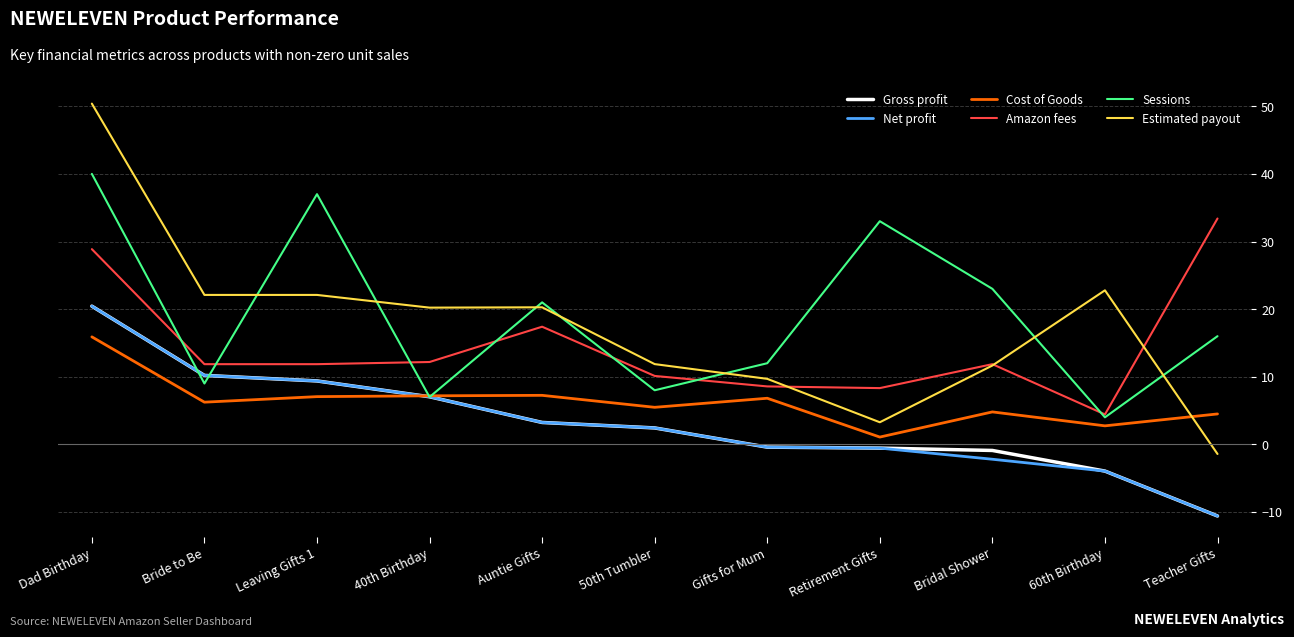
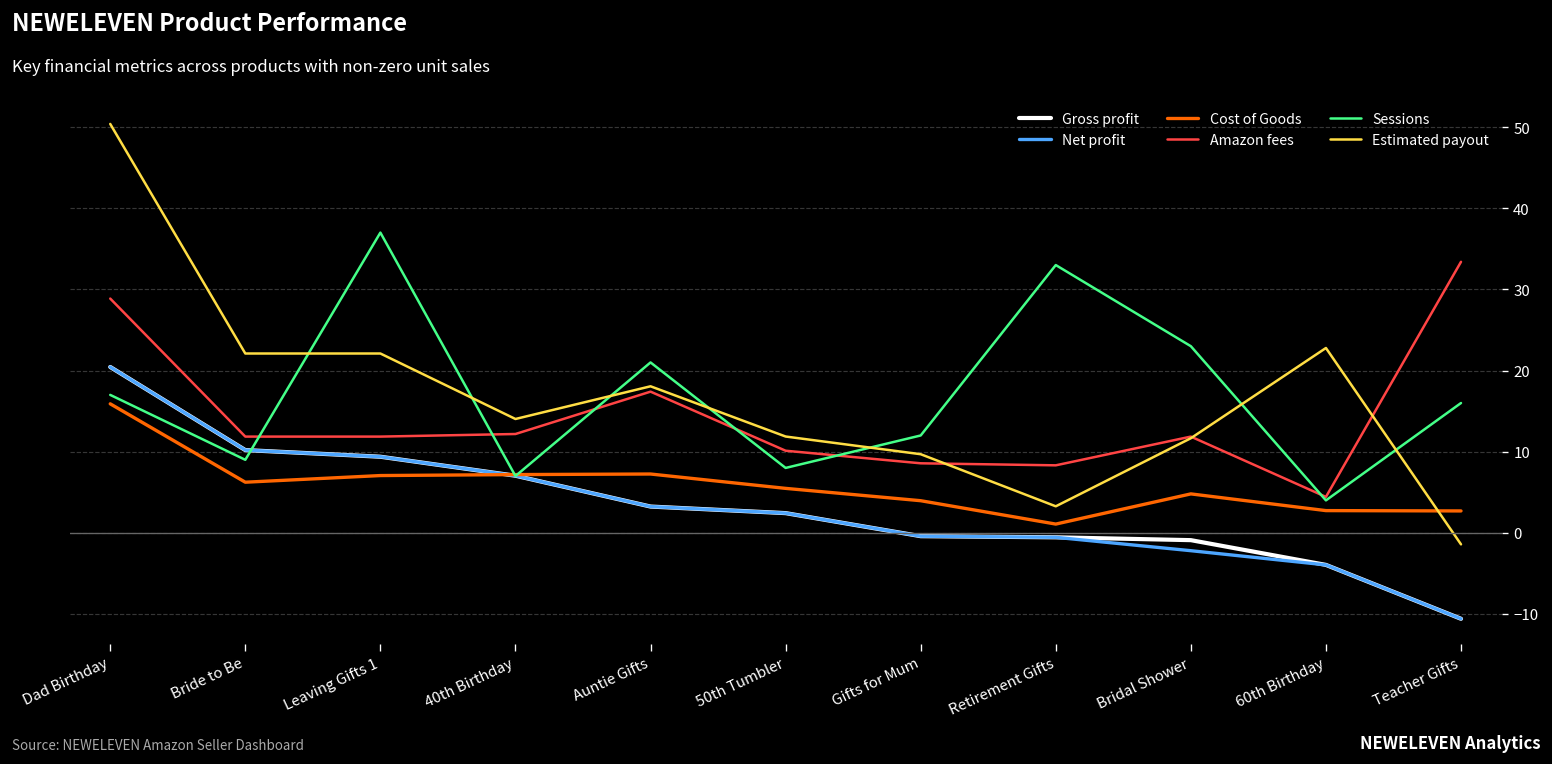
Sessions, Dad Birthday: 40 -> 17
Estimated payout, 40th Birthday: 20 -> 14
Estimated payout, Auntie Gifts: 20 -> 18
Cost of Goods, Gifts for Mum: 7 -> 4
Cost of Goods, Teacher Gifts: 5 -> 3
